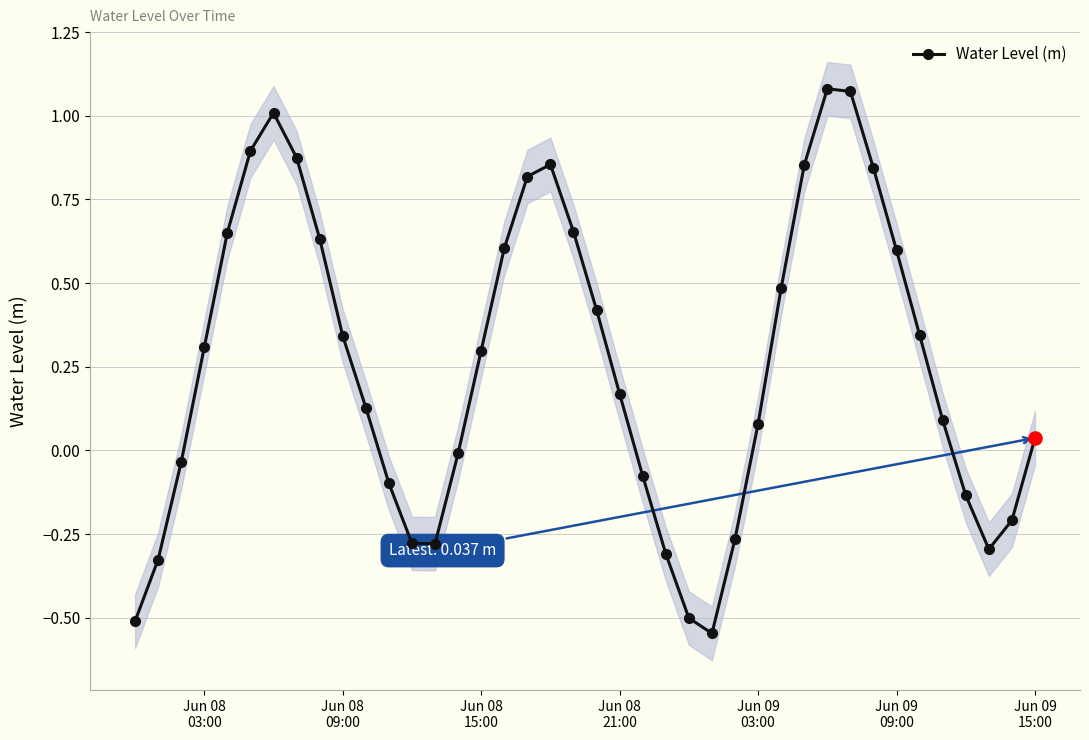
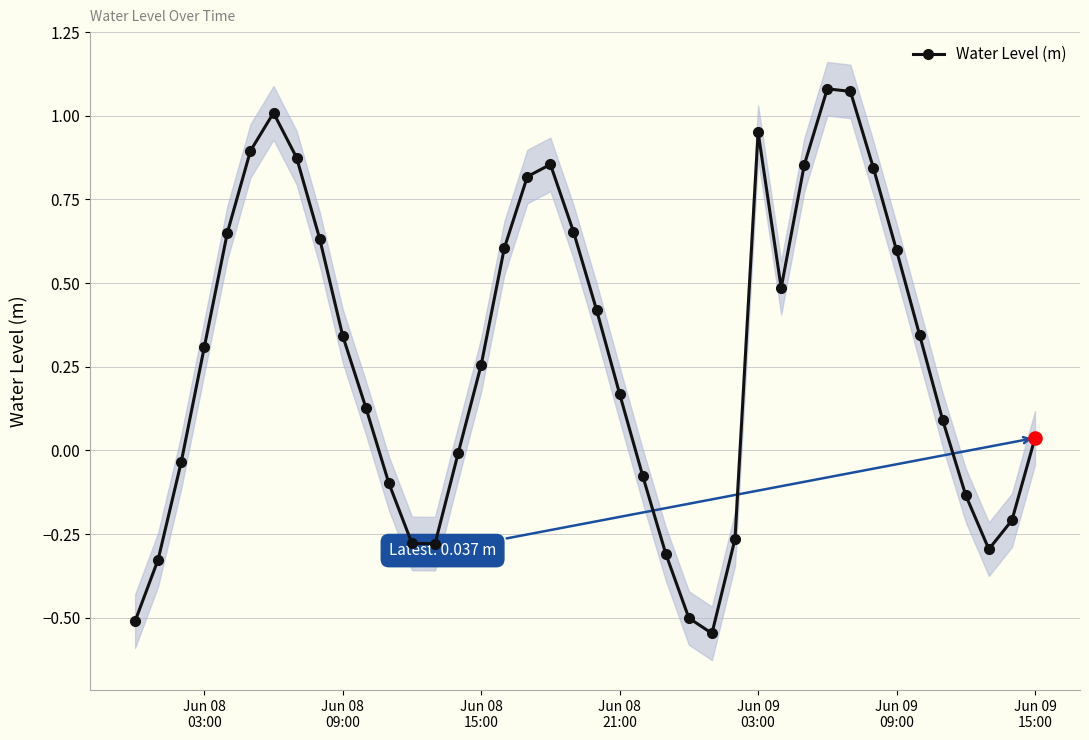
Water Level (m), Jun 08 15:00: 0.30 -> 0.26
Water Level (m), Jun 09 03:00: 0.08 -> 0.95
